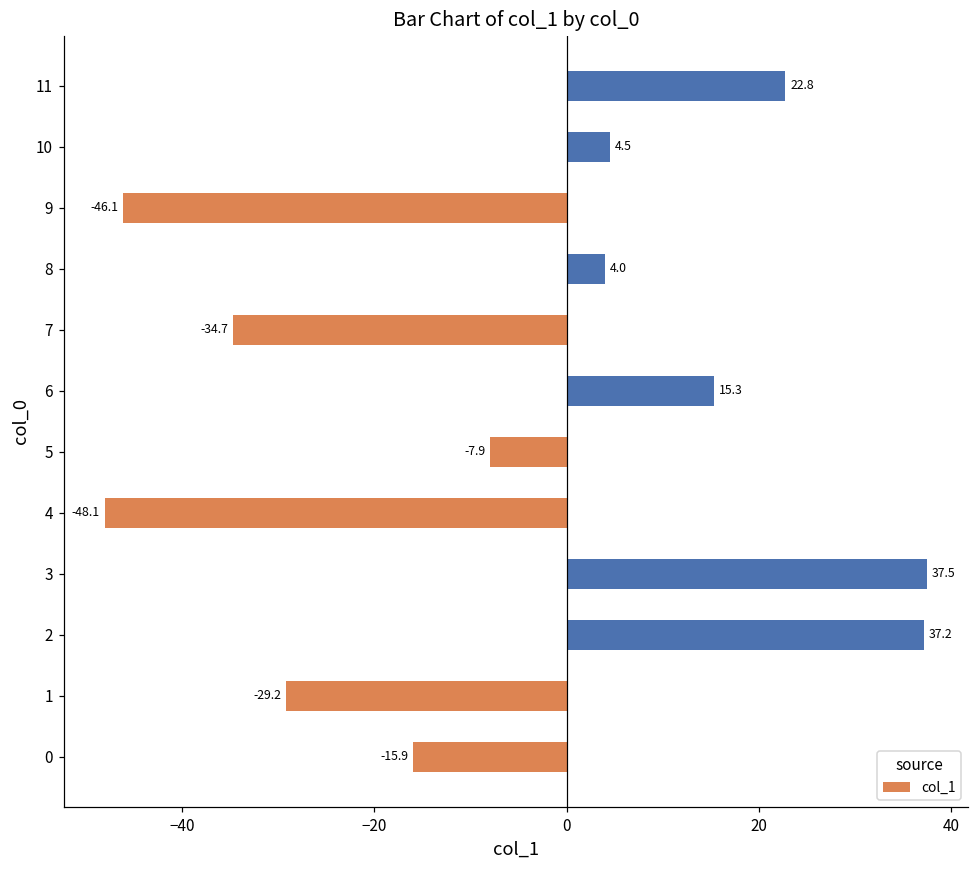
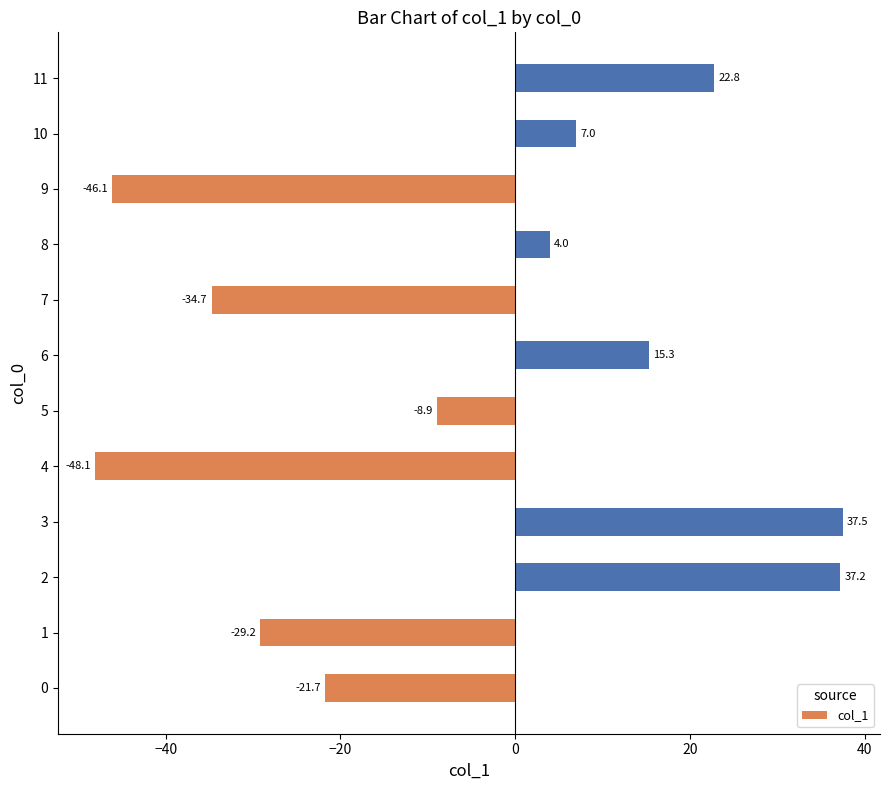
10: 4.5 -> 7.0
5: -7.9 -> -8.9
0: -15.9 -> -21.7
